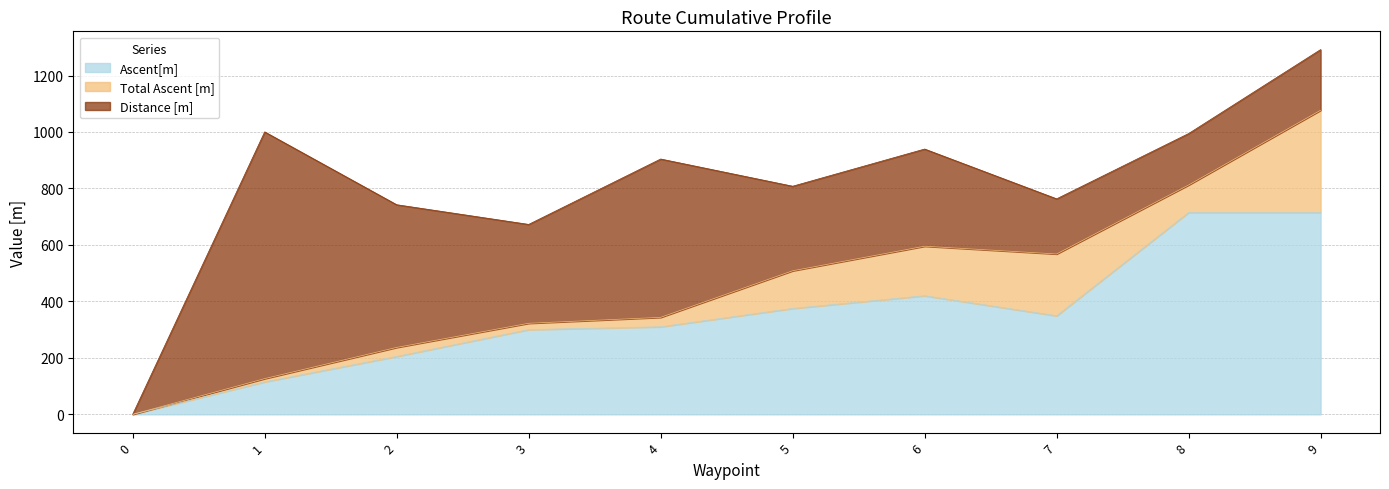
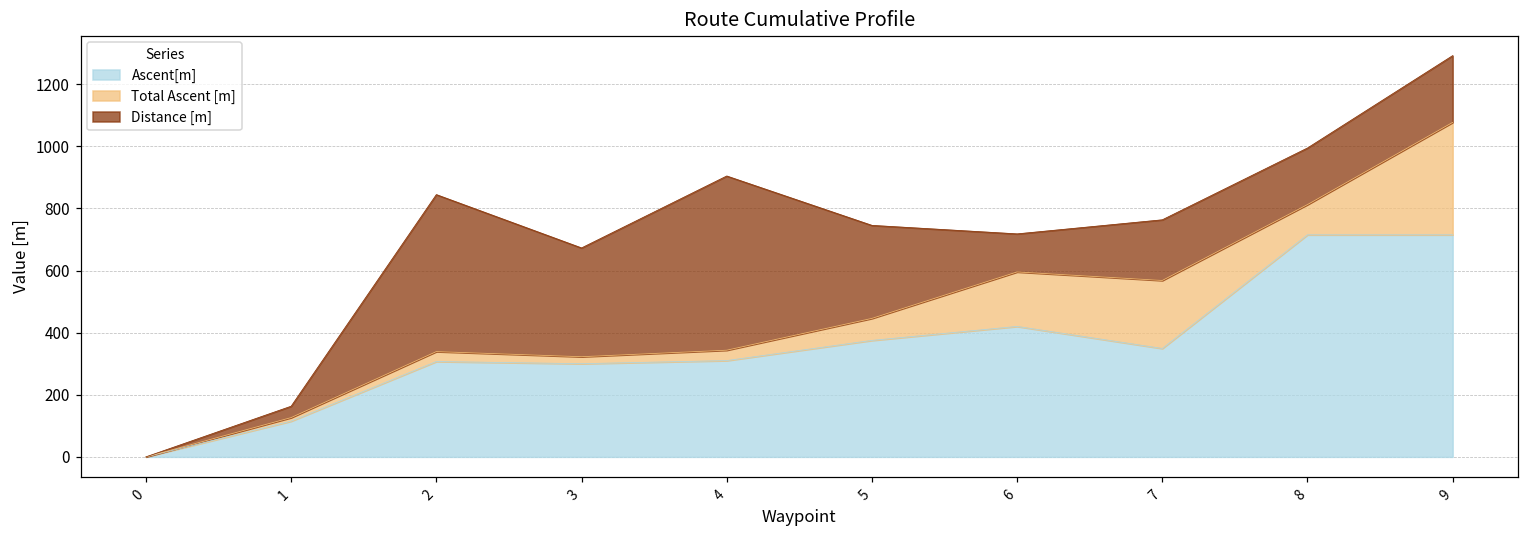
Distance [m], 1: 870 -> 40
Ascent[m], 2: 210 -> 310
Total Ascent [m], 5: 130 -> 70
Distance [m], 6: 340 -> 120
